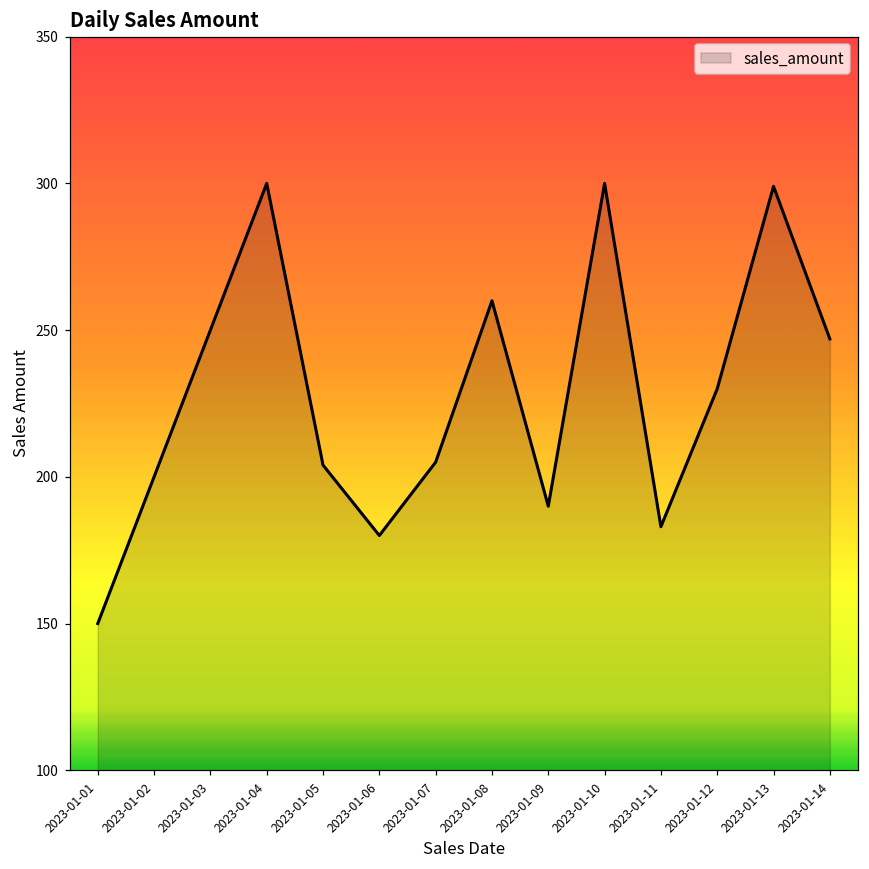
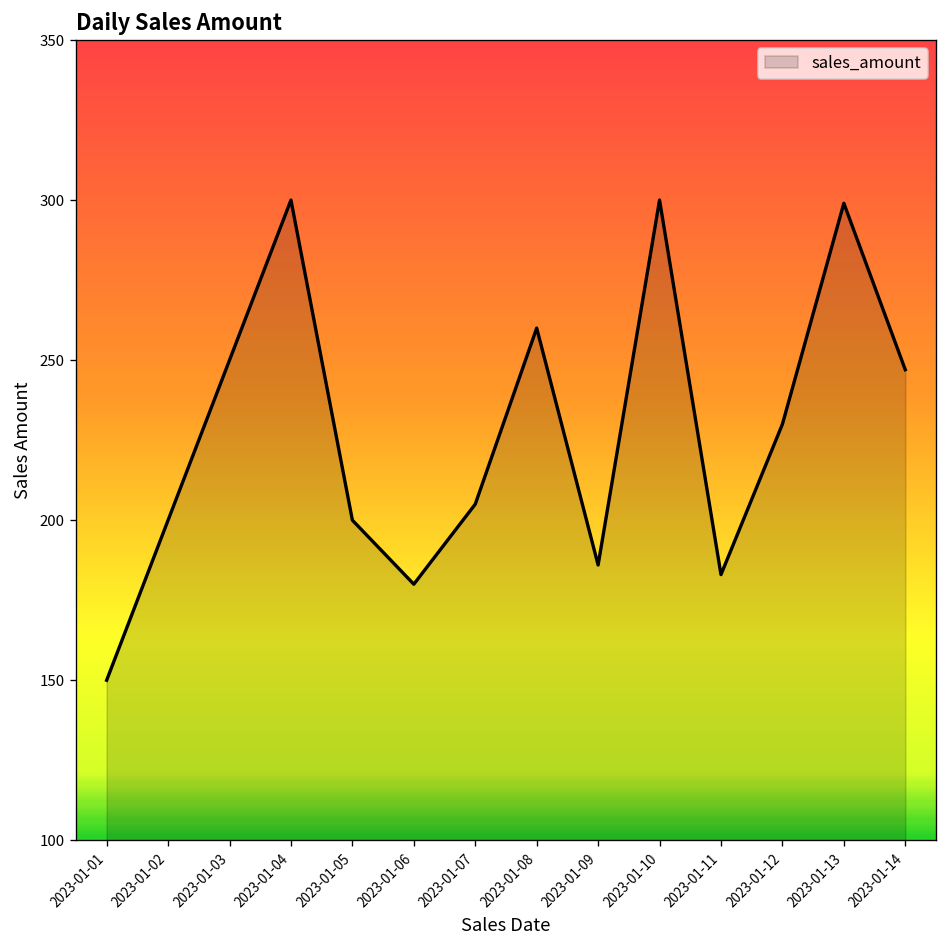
2023-01-05: 204 -> 200
2023-01-09: 190 -> 186
